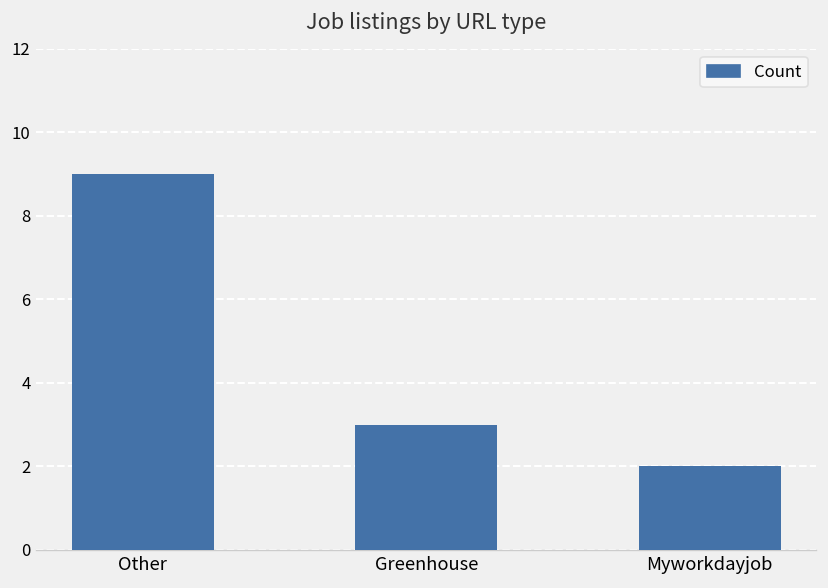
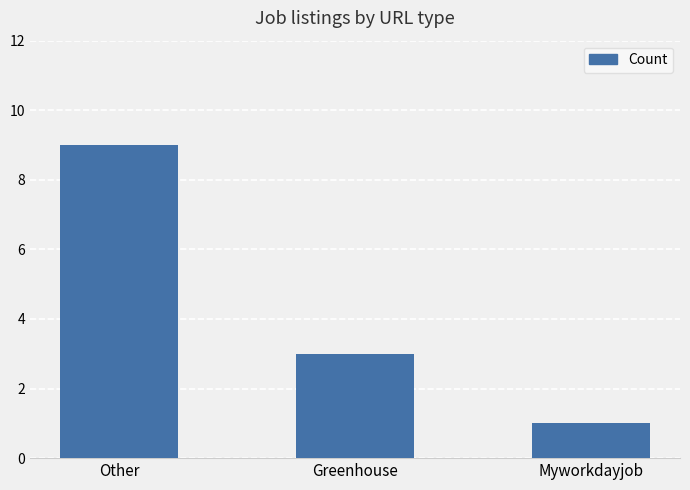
Myworkdayjob: 2 -> 1
